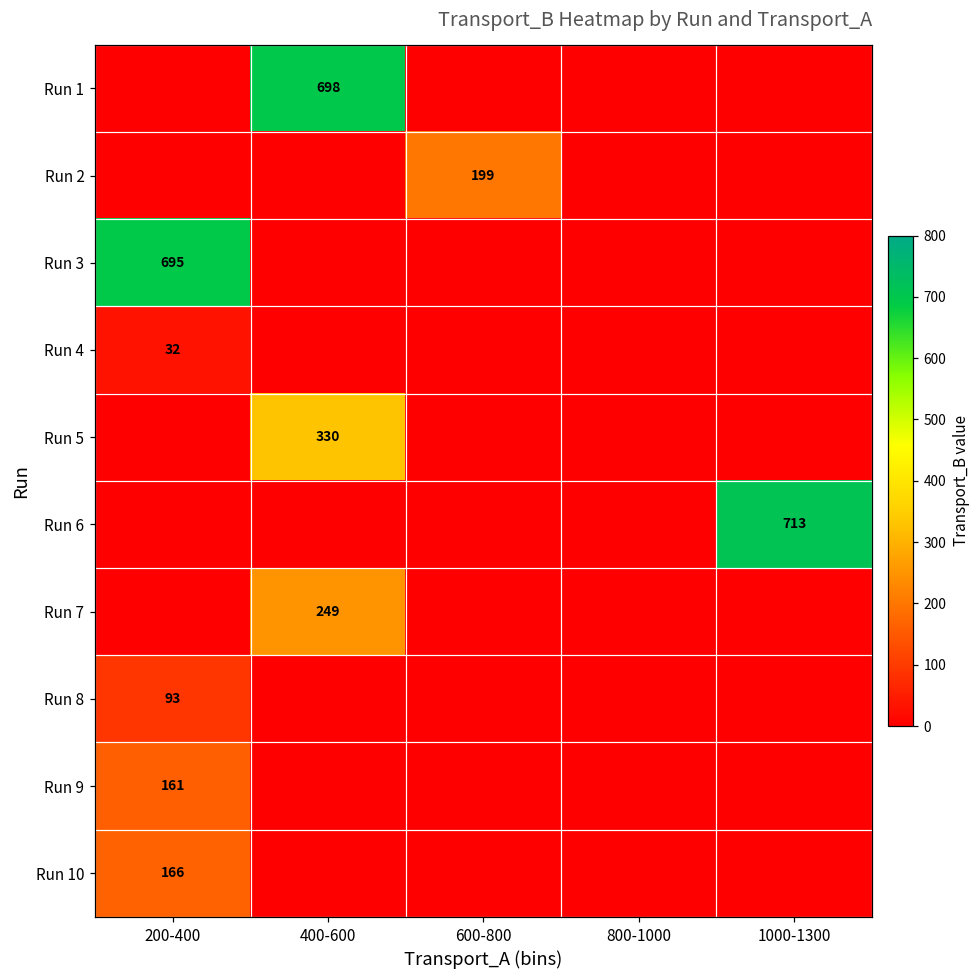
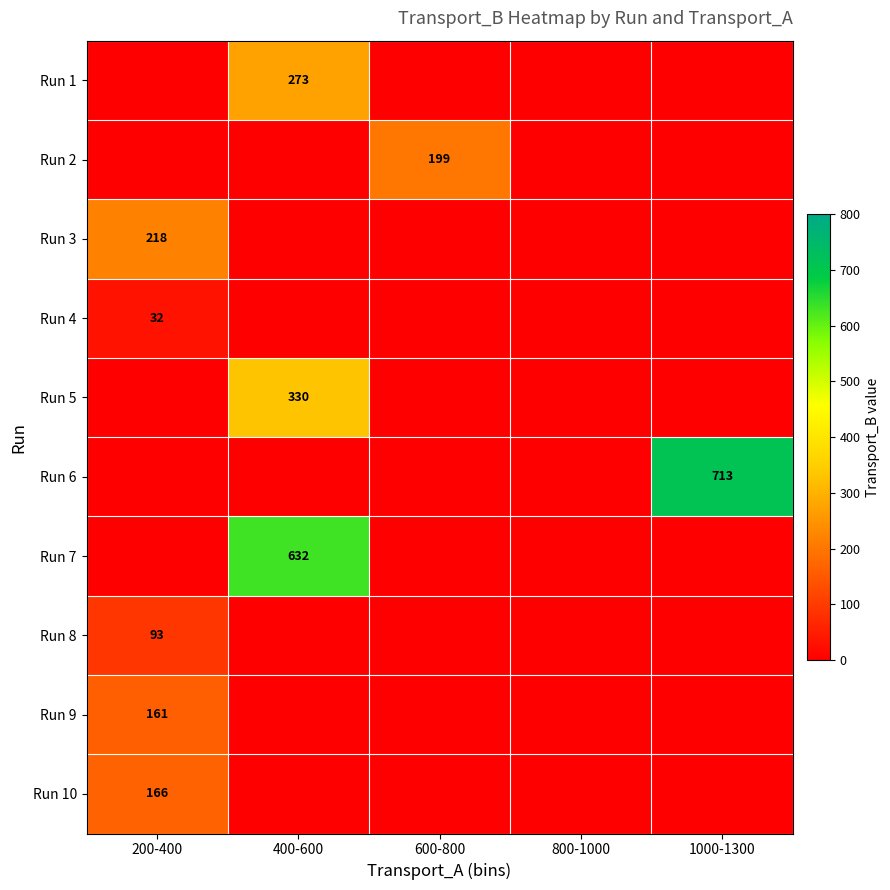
Run 1, 400-600: 698 -> 273
Run 3, 200-400: 695 -> 218
Run 7, 400-600: 249 -> 632
